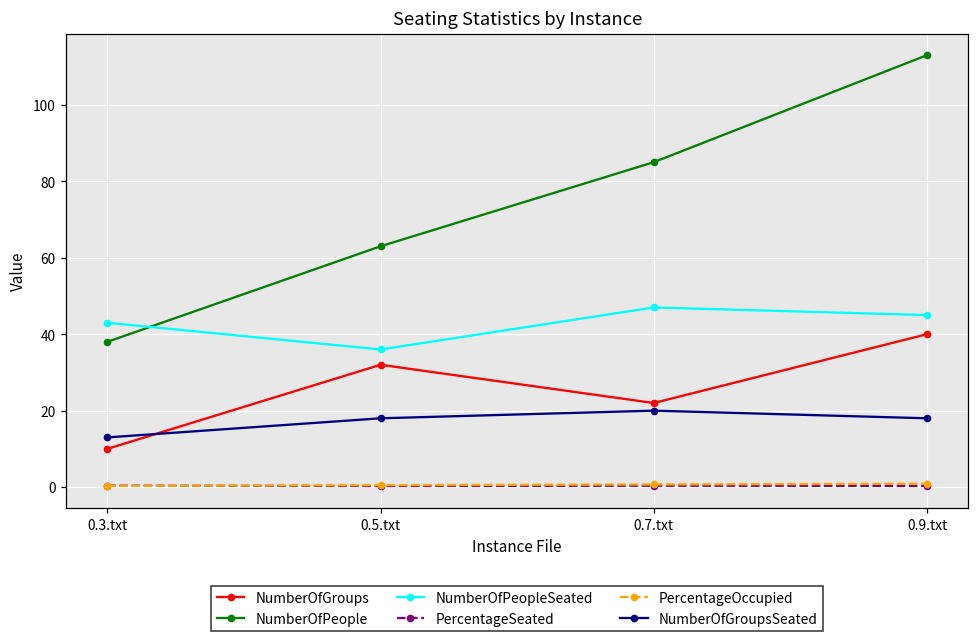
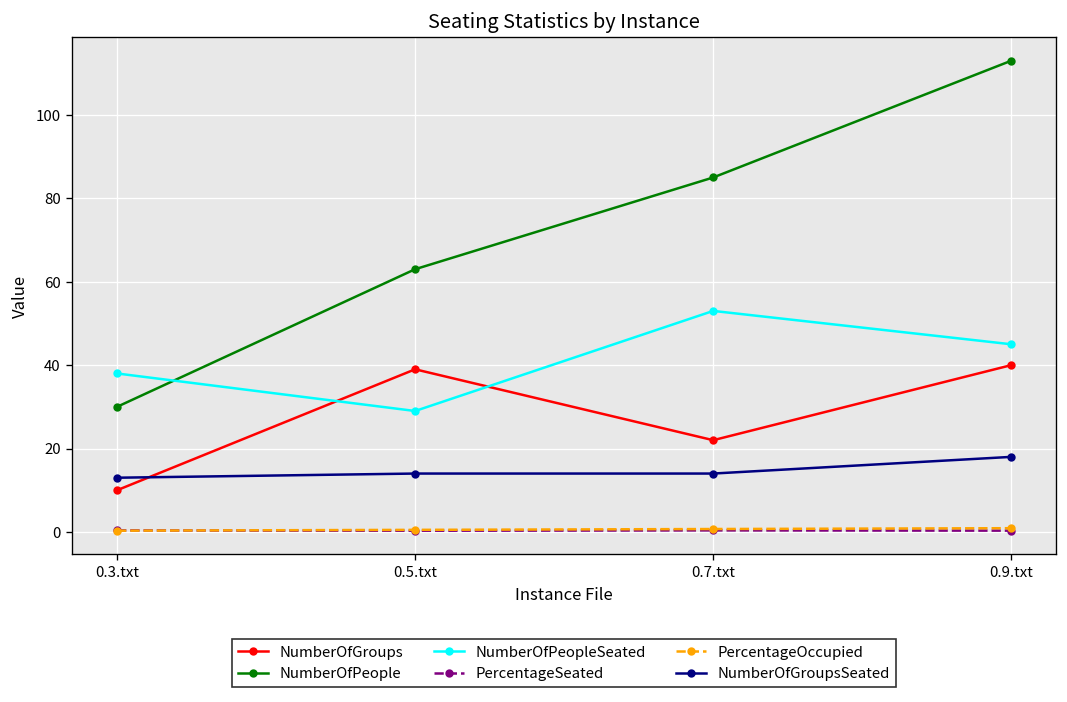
NumberOfPeople, 0.3.txt: 38 -> 30
NumberOfPeopleSeated, 0.3.txt: 43 -> 38
NumberOfGroups, 0.5.txt: 32 -> 39
NumberOfPeopleSeated, 0.5.txt: 36 -> 29
NumberOfGroupsSeated, 0.5.txt: 18 -> 14
NumberOfPeopleSeated, 0.7.txt: 47 -> 53
NumberOfGroupsSeated, 0.7.txt: 20 -> 14
